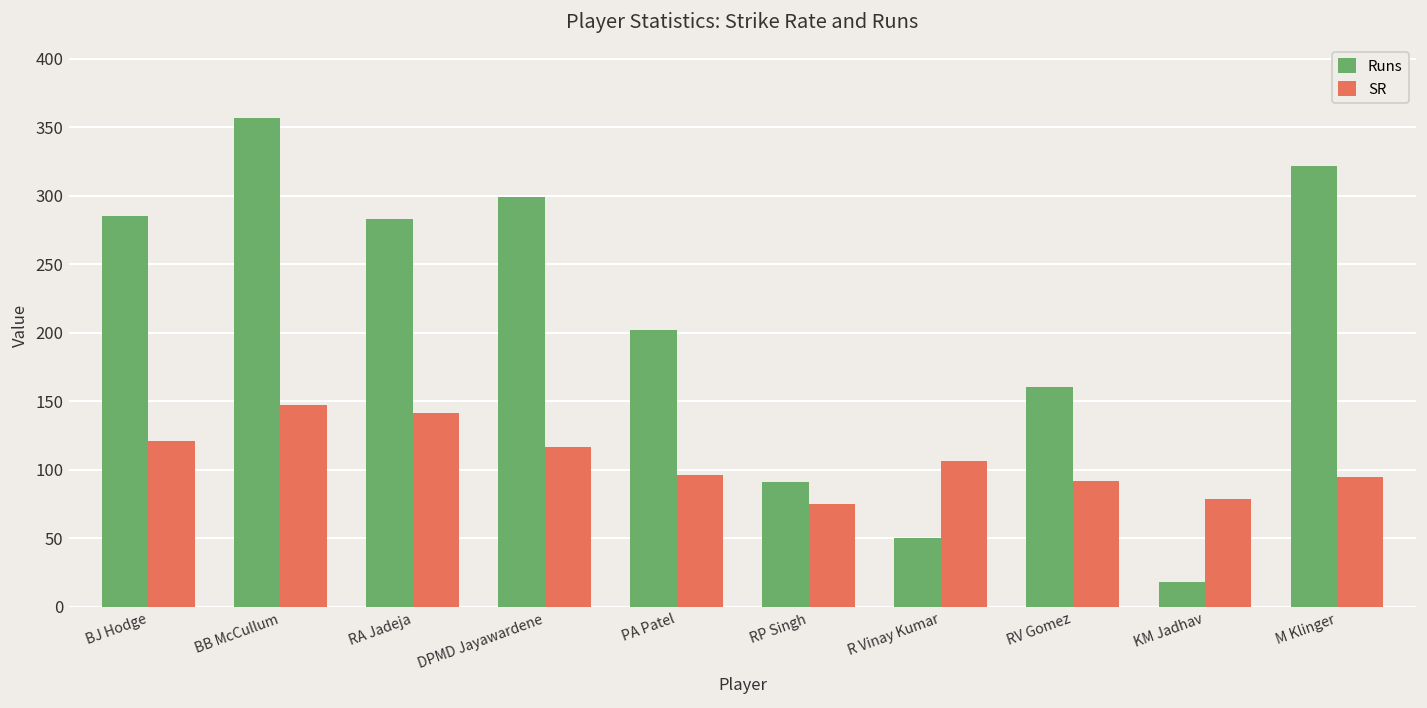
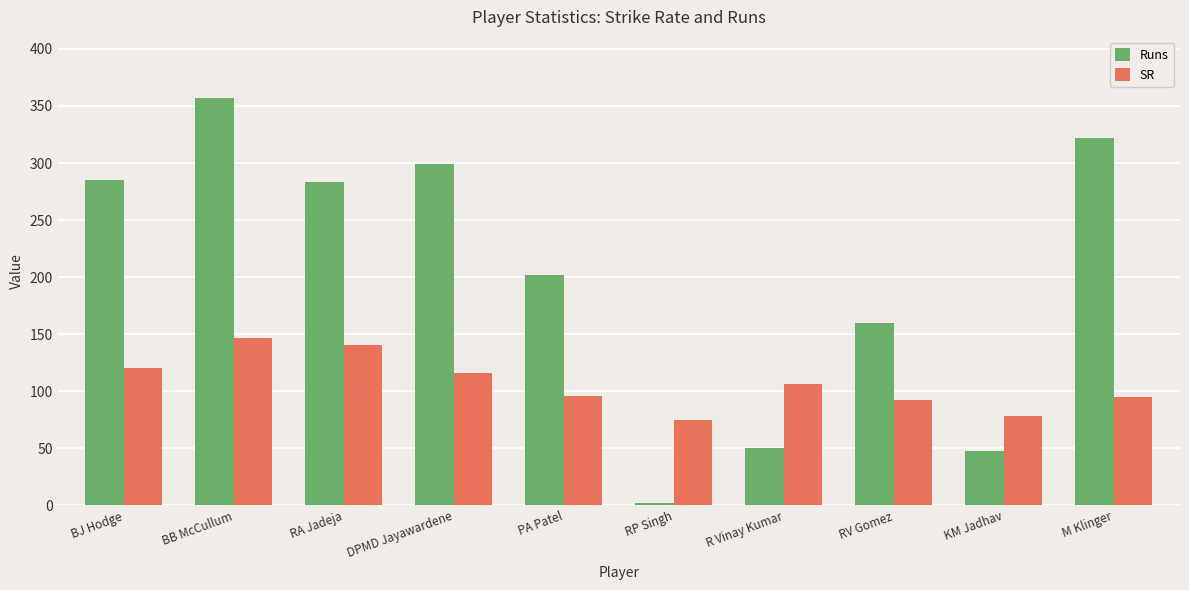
Runs, RP Singh: 91 -> 2
Runs, KM Jadhav: 18 -> 48
